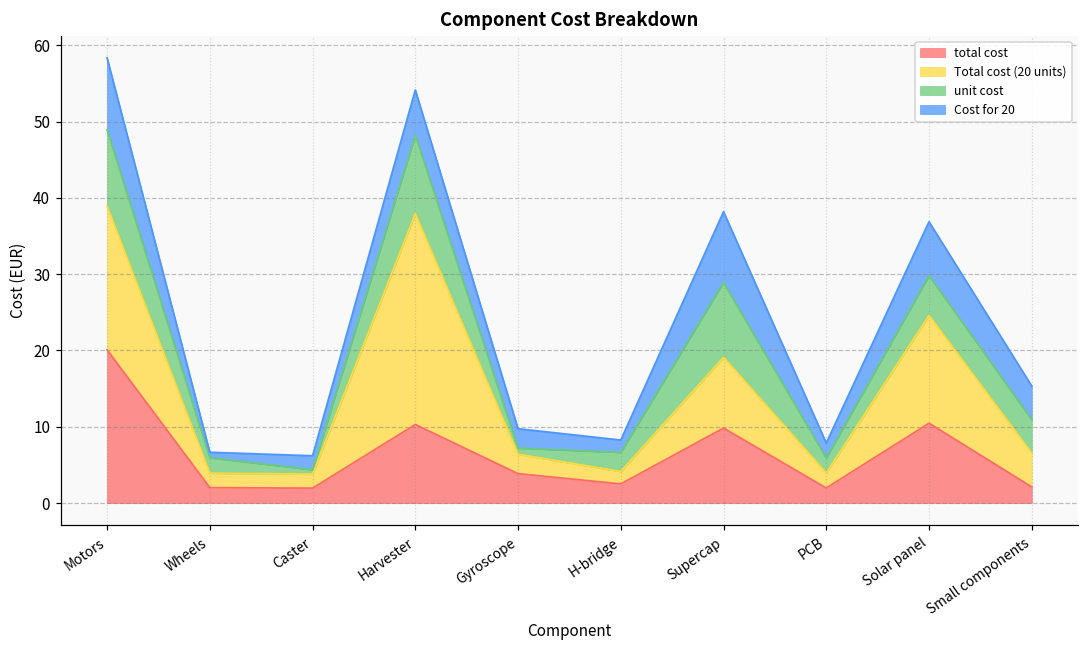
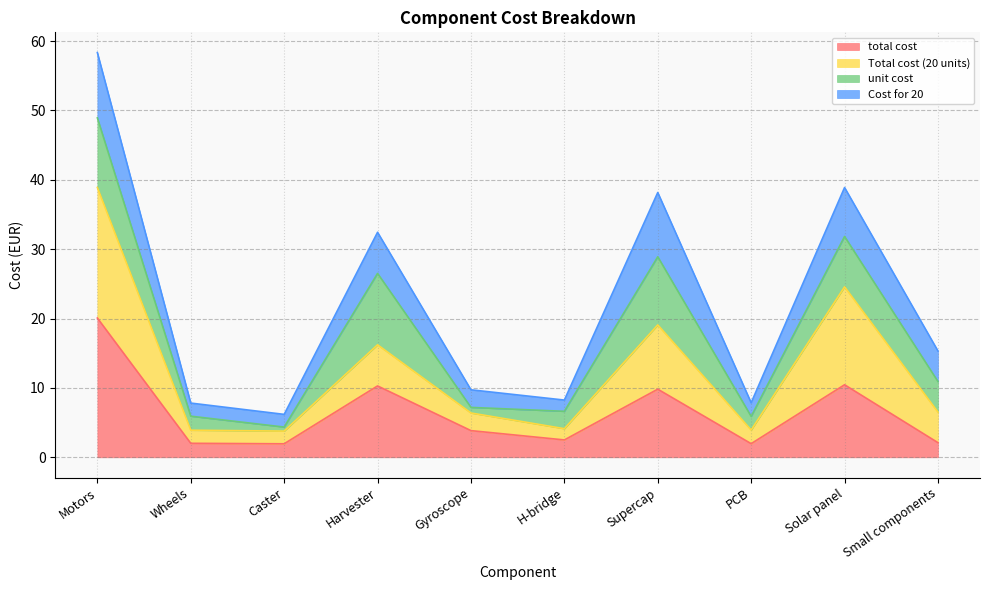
Cost for 20, Wheels: 1 -> 2
Total cost (20 units), Harvester: 28 -> 6
unit cost, Solar panel: 5 -> 7
